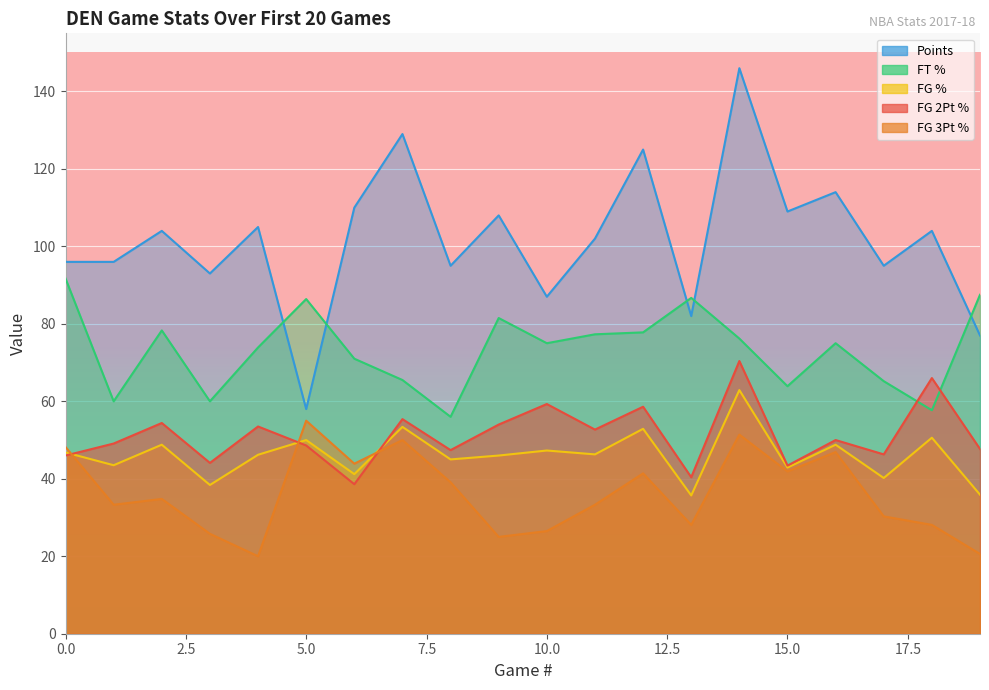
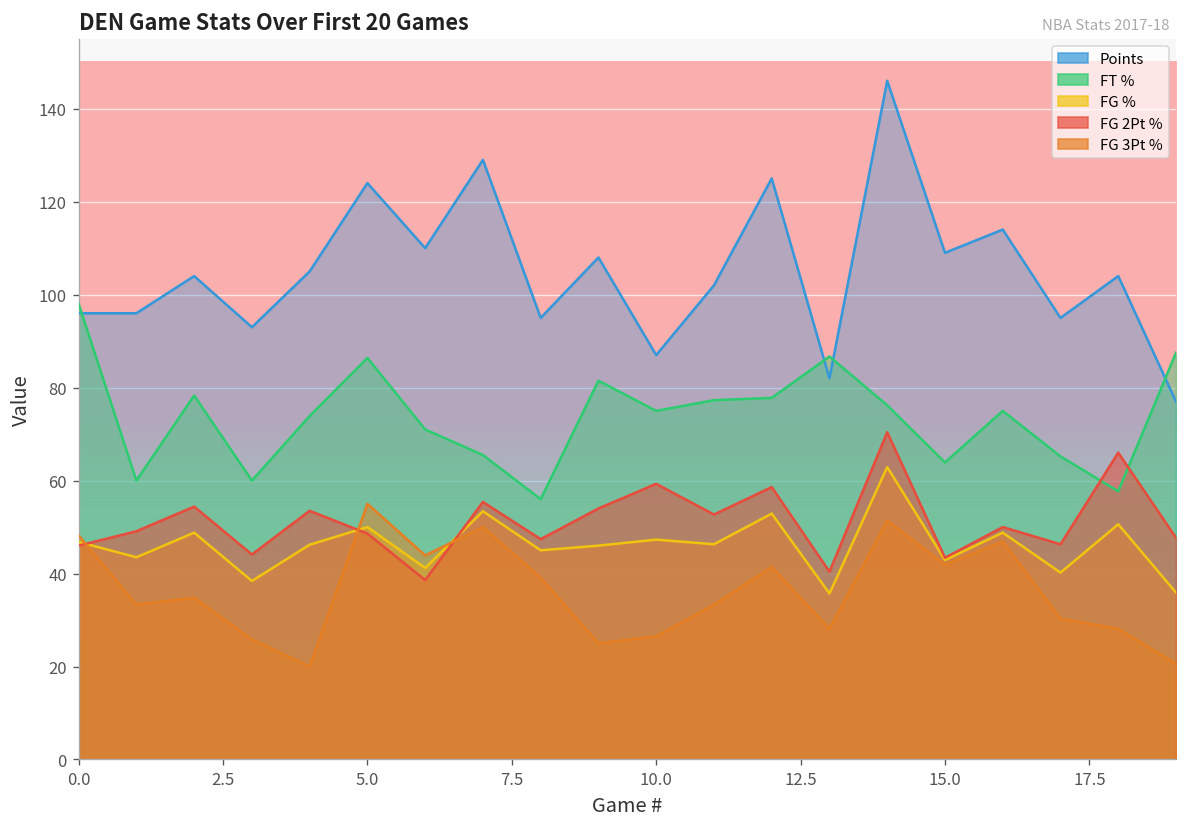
FT %, 0.0: 92 -> 98
Points, 5.0: 58 -> 124
